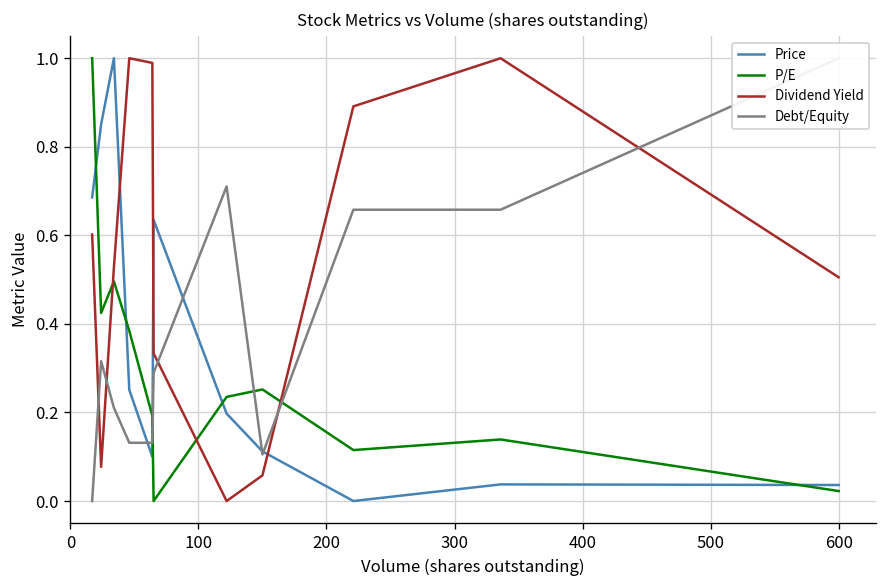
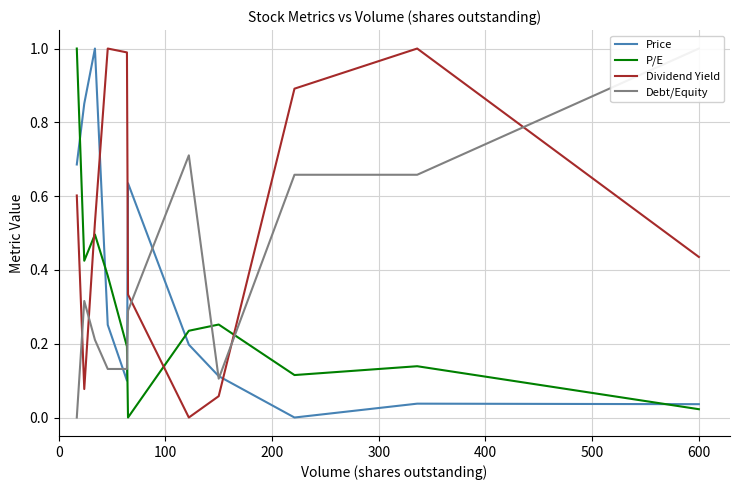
Dividend Yield, 600: 0.51 -> 0.44
